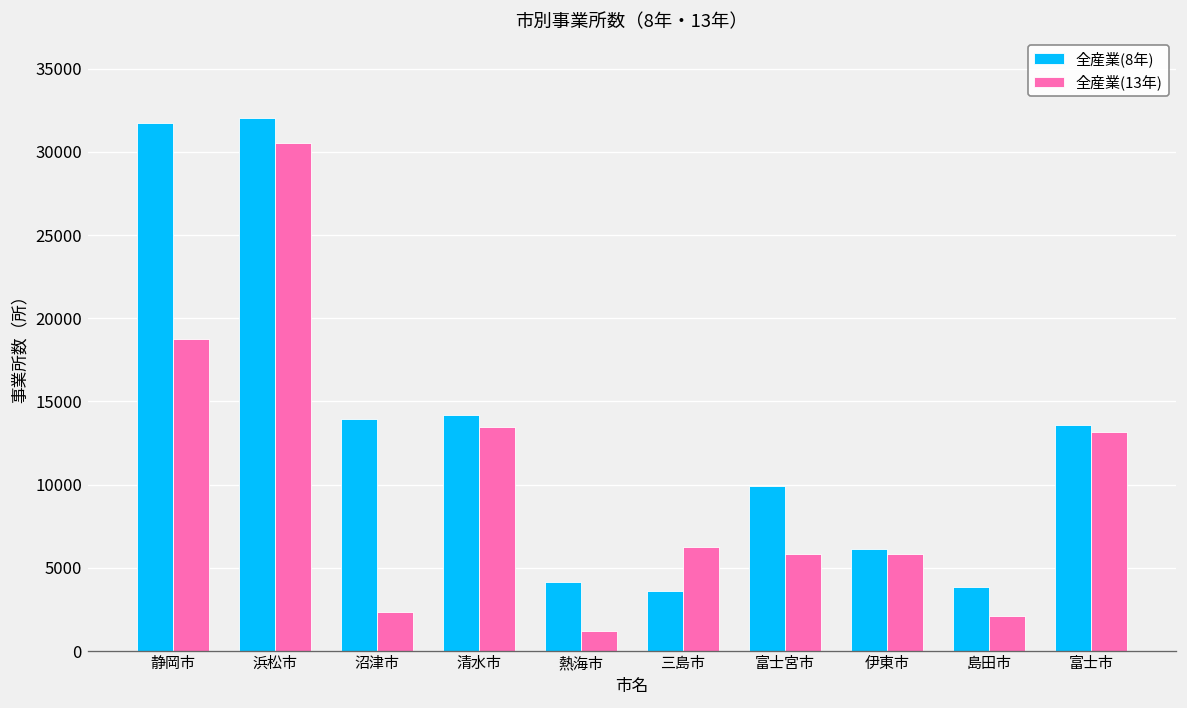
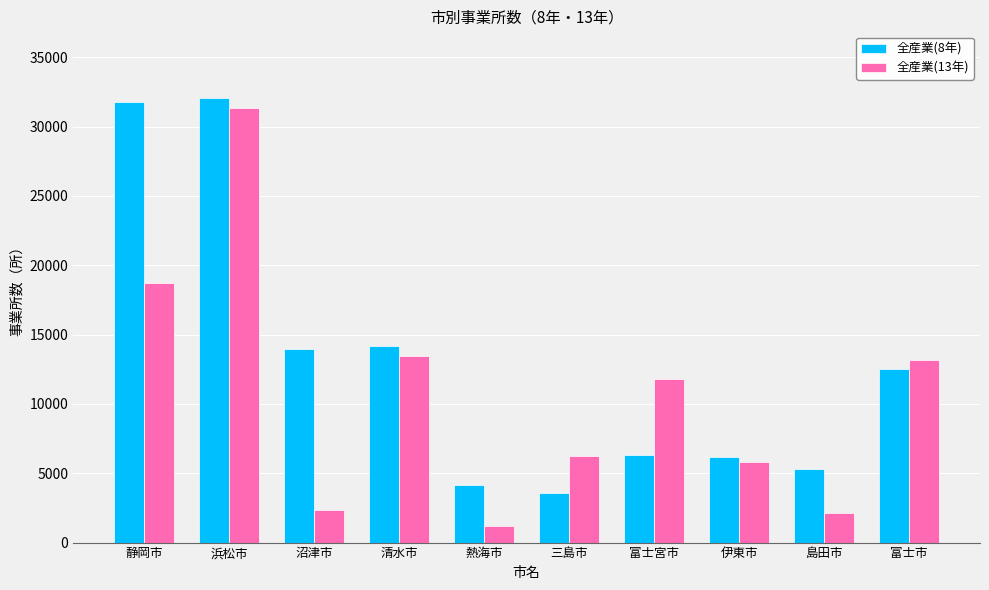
全産業(13年), 浜松市: 30500 -> 31400
全産業(8年), 富士宮市: 9900 -> 6300
全産業(13年), 富士宮市: 5800 -> 11800
全産業(8年), 島田市: 3900 -> 5300
全産業(8年), 富士市: 13600 -> 12500
